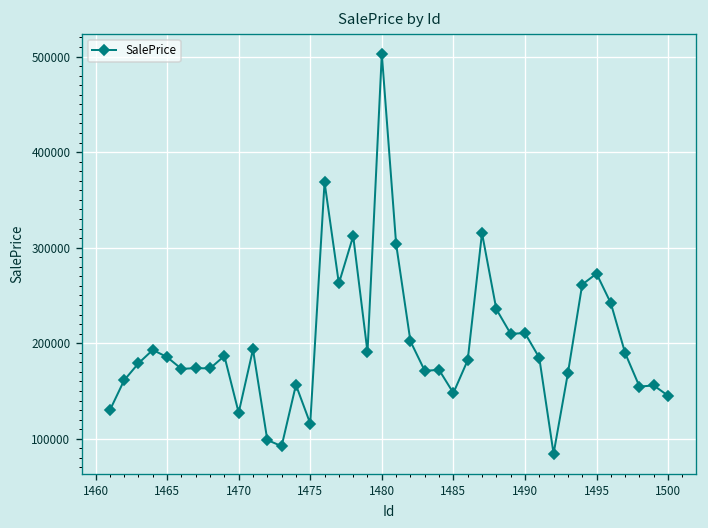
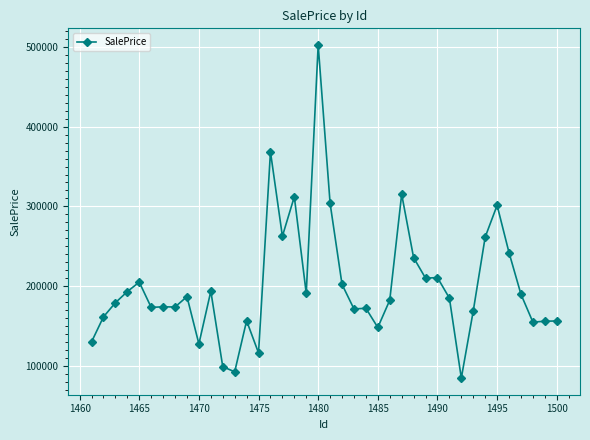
1465: 190000 -> 200000
1495: 270000 -> 300000
1500: 150000 -> 160000
